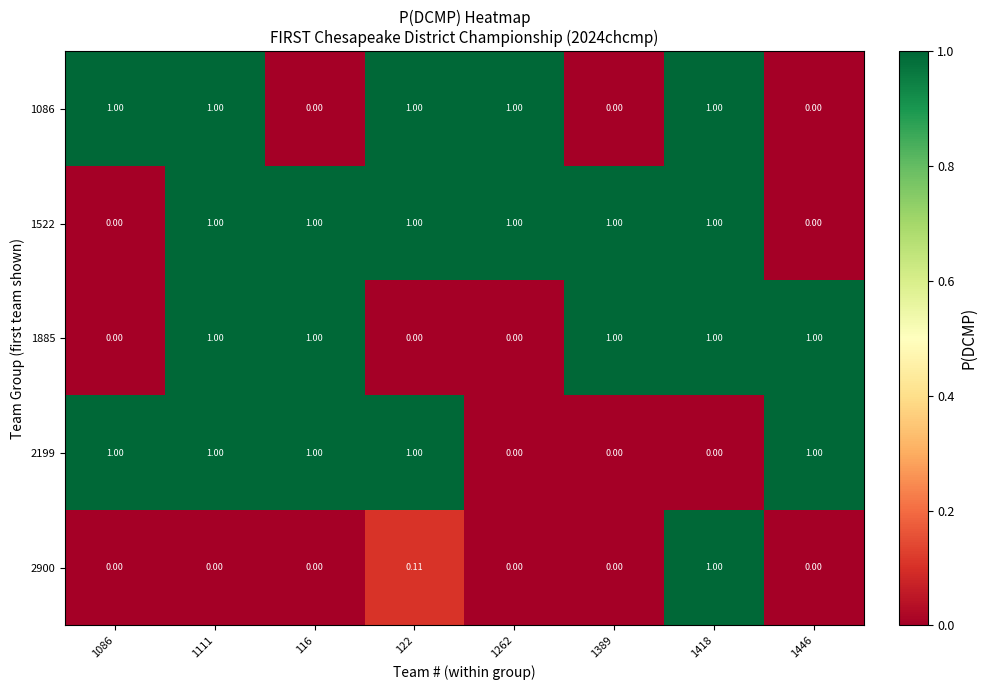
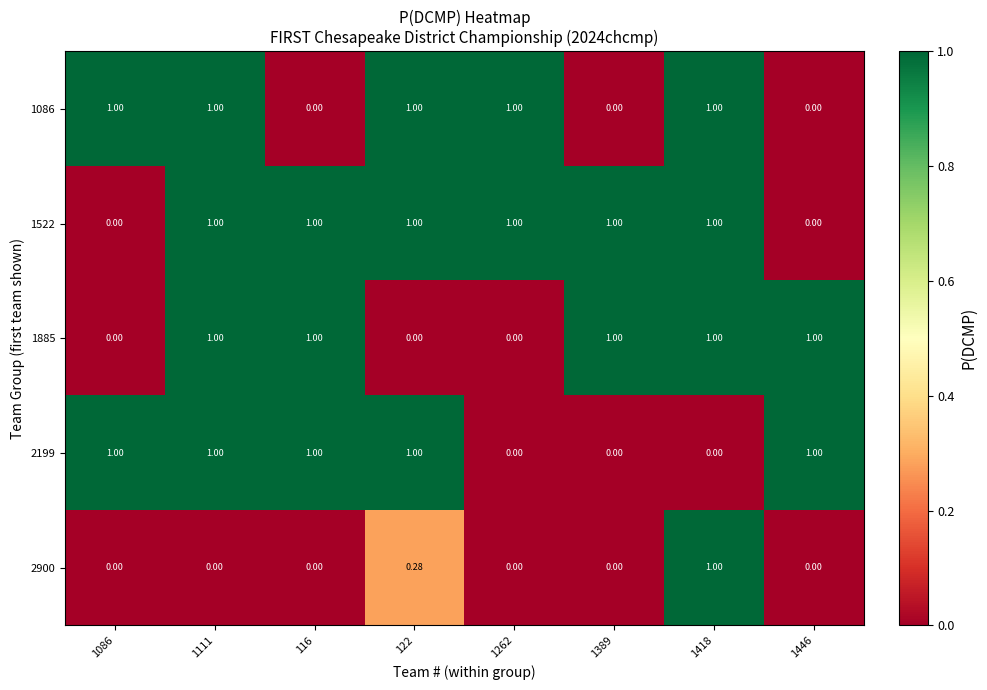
2900, 122: 0.11 -> 0.28
